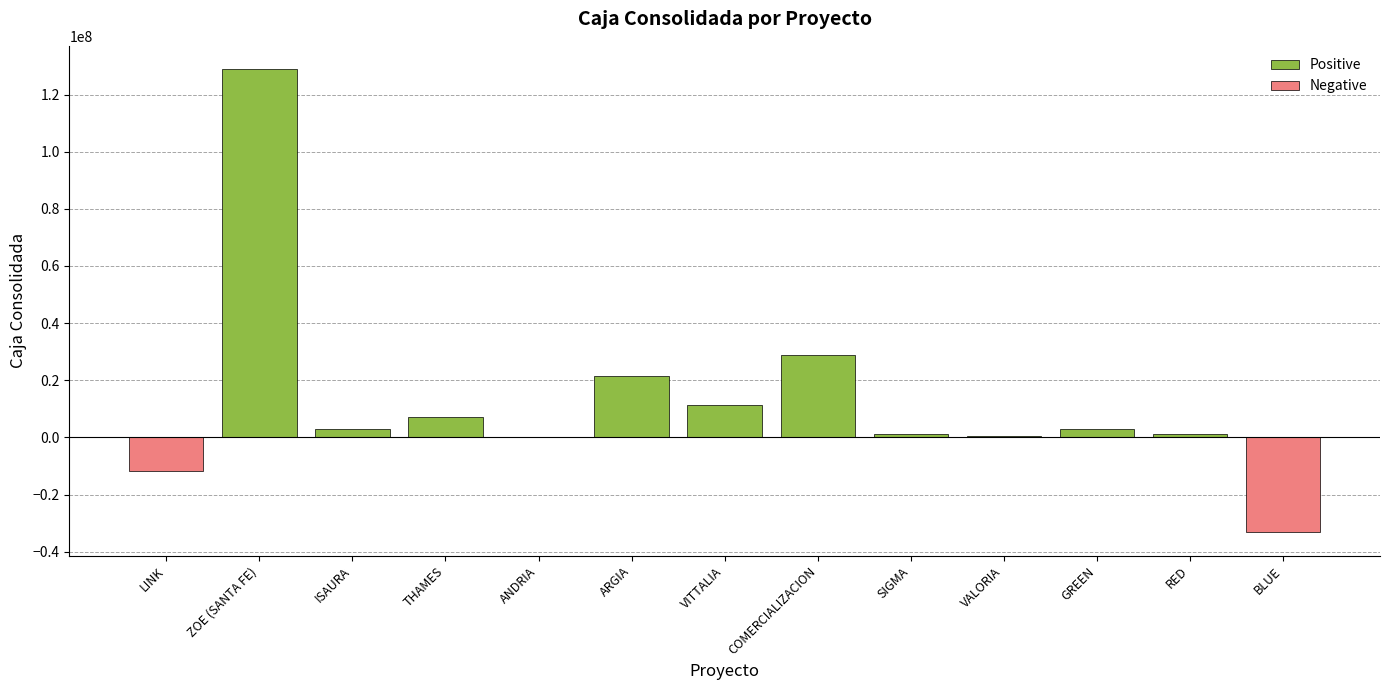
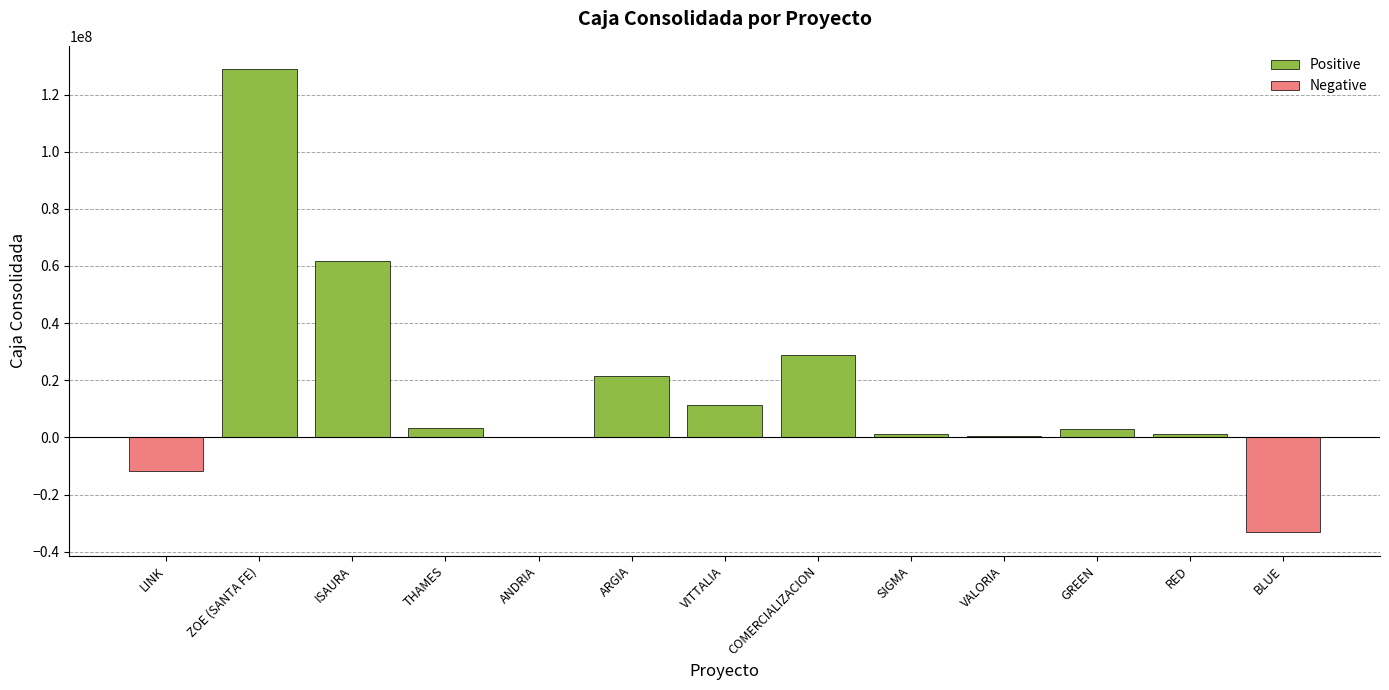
Positive, ISAURA: 3000000 -> 62000000
Positive, THAMES: 7000000 -> 3000000
